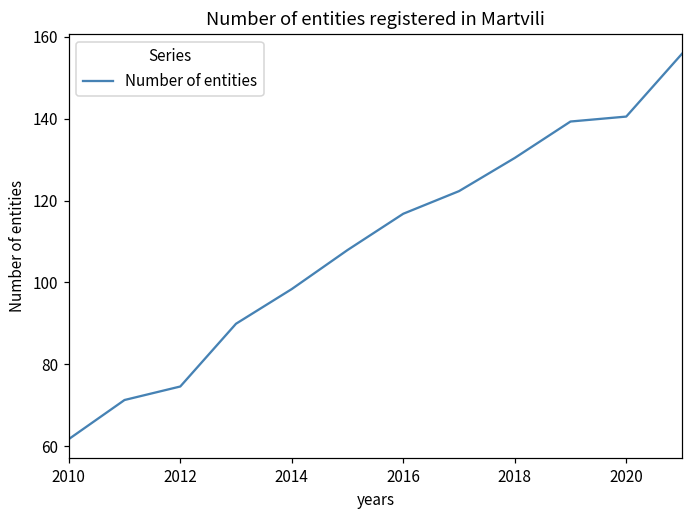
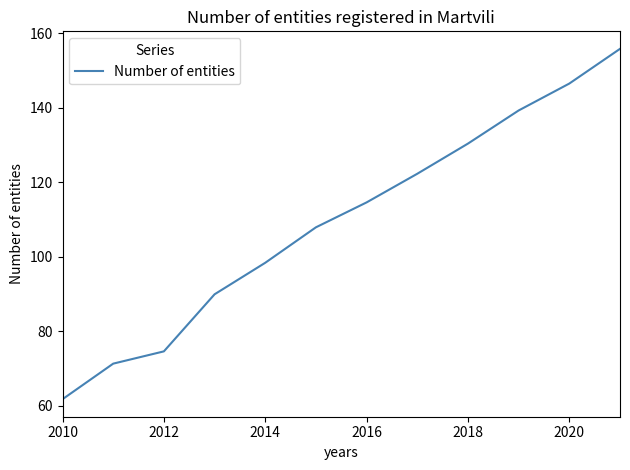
2016: 117 -> 115
2020: 141 -> 147
